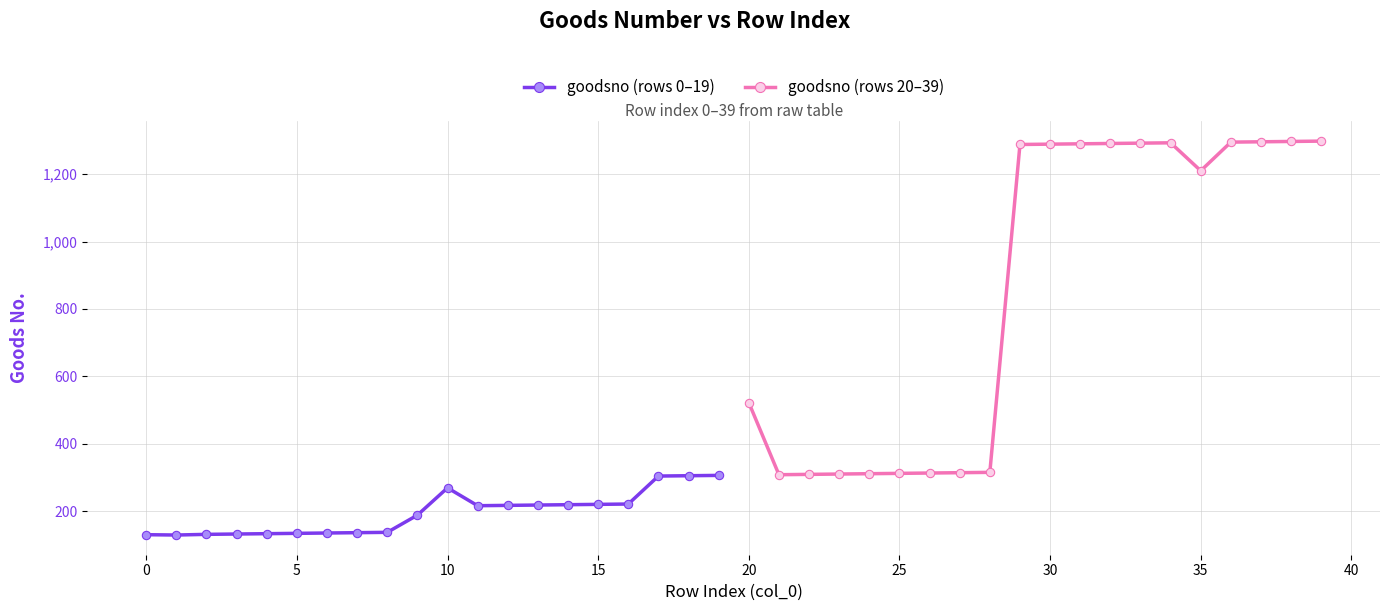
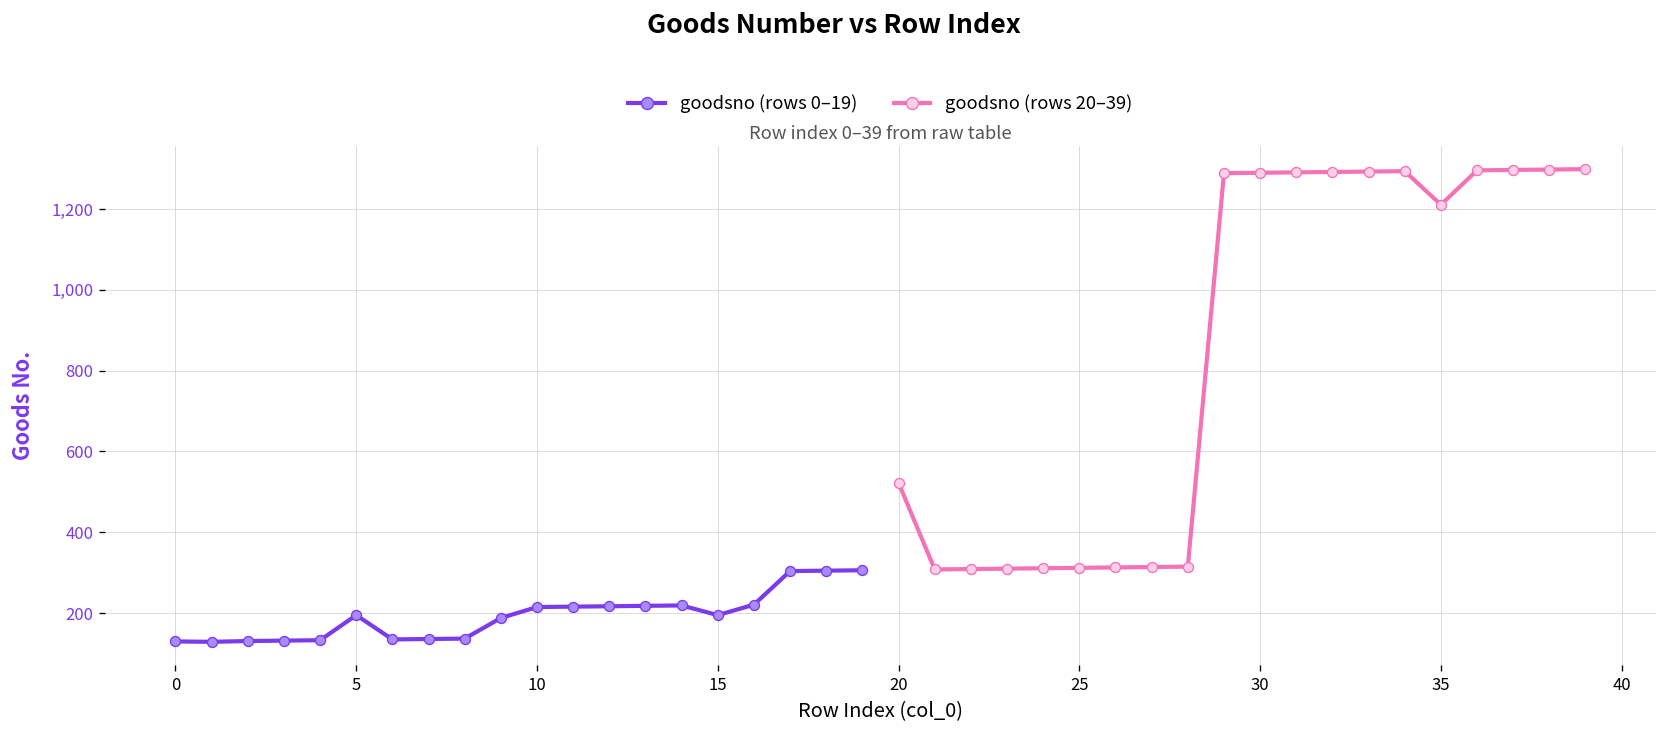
goodsno (rows 0–19), 5: 130 -> 200
goodsno (rows 0–19), 10: 270 -> 220
goodsno (rows 0–19), 15: 220 -> 200
